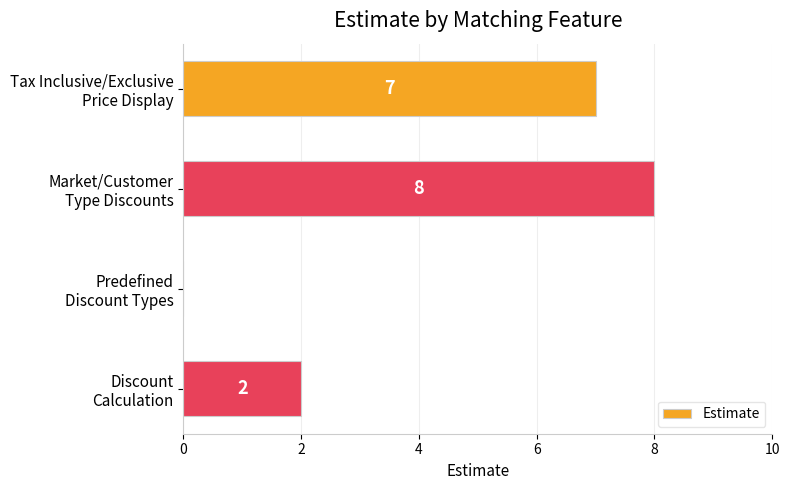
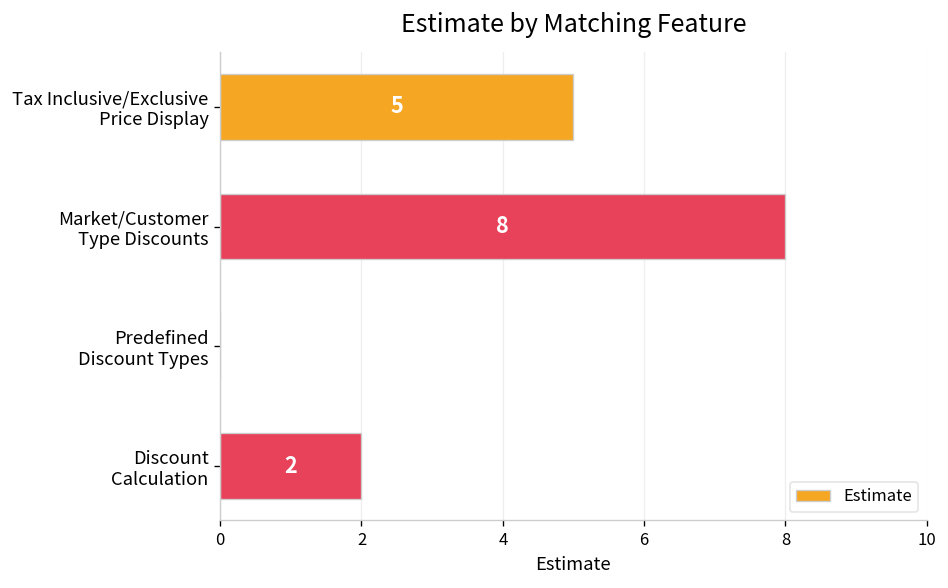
Tax Inclusive/Exclusive Price Display: 7 -> 5
